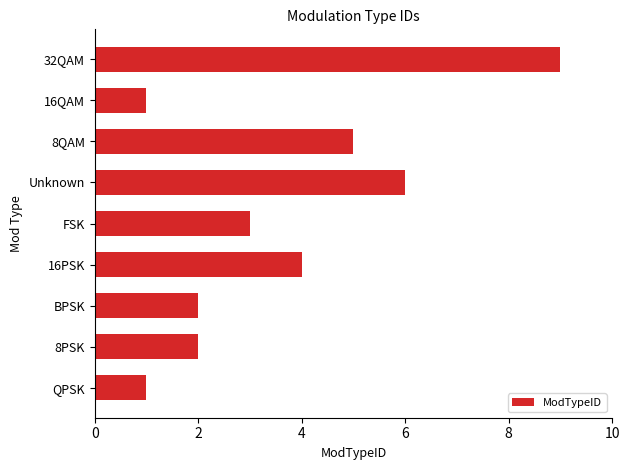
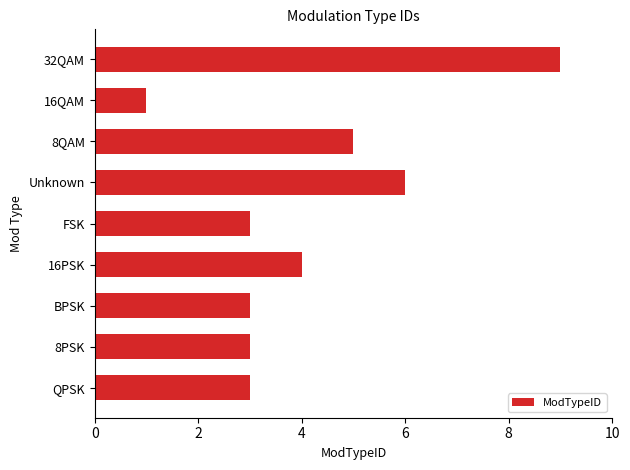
BPSK: 2 -> 3
8PSK: 2 -> 3
QPSK: 1 -> 3
